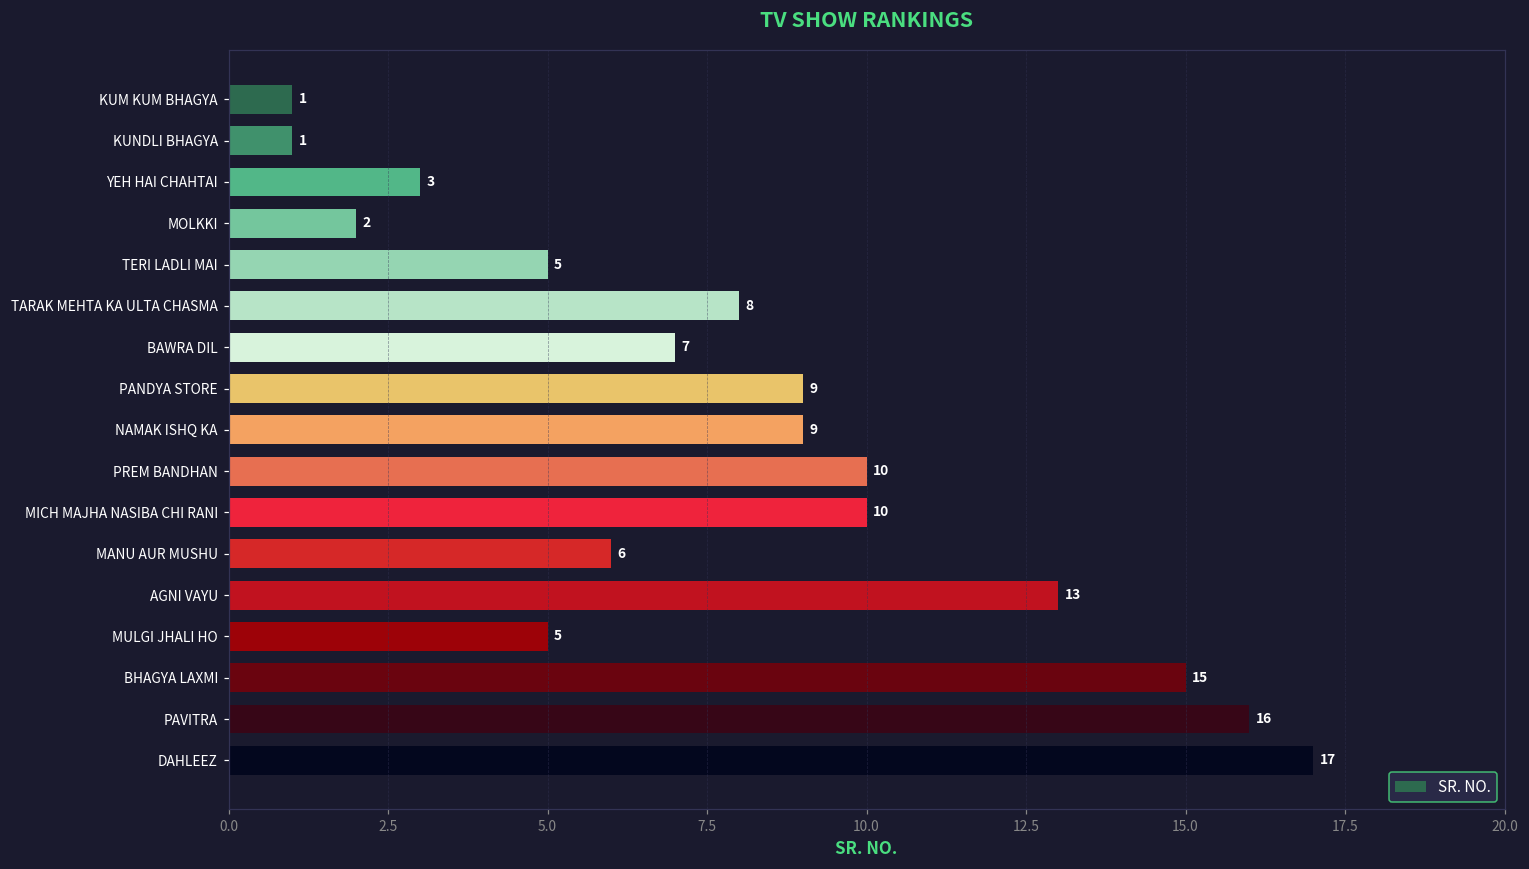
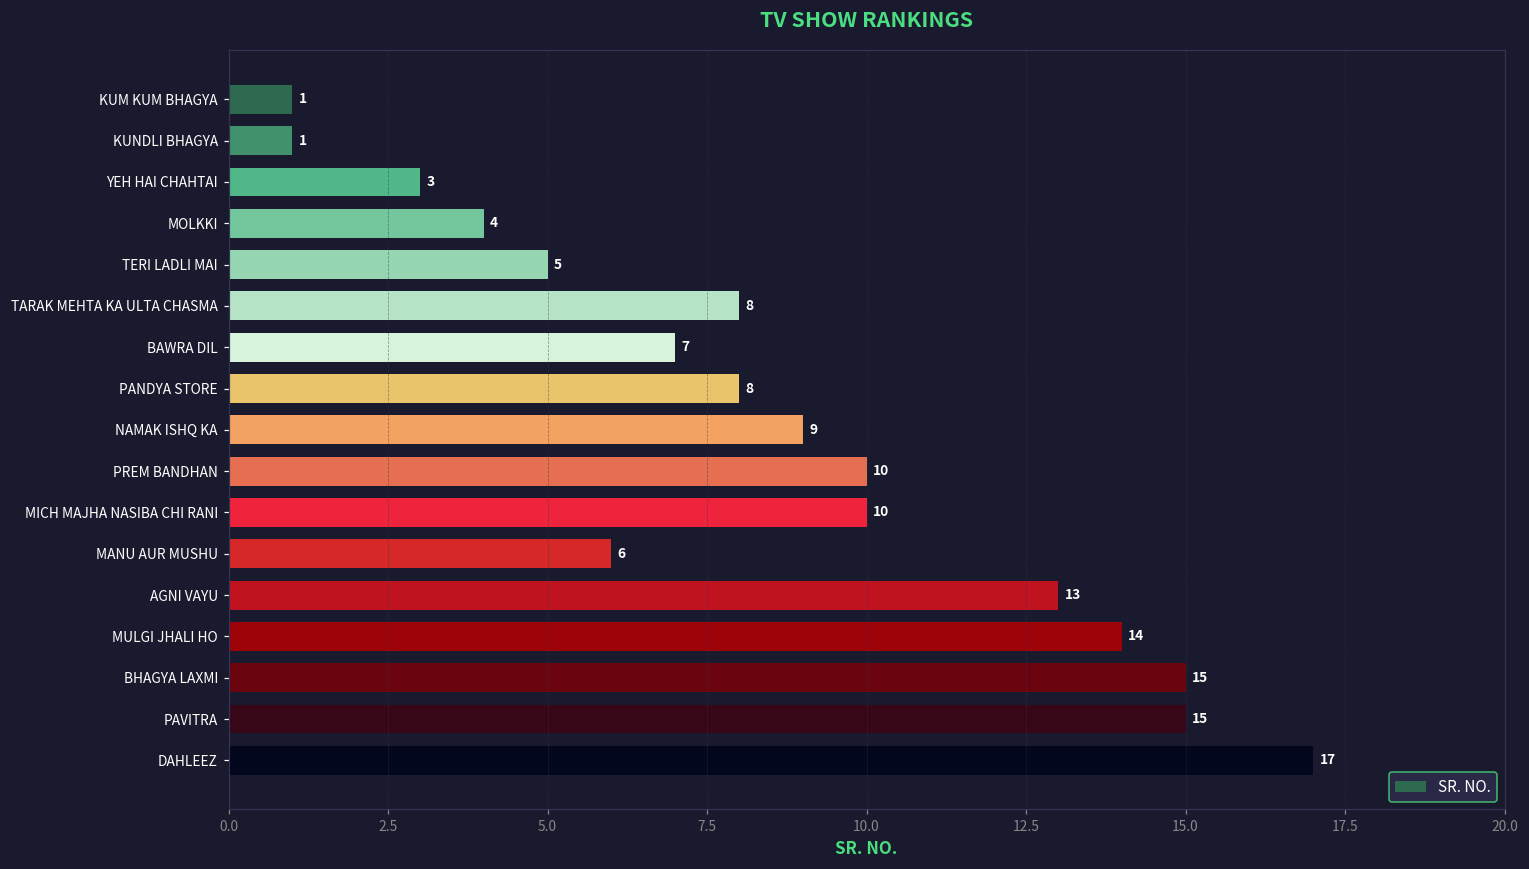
MOLKKI: 2 -> 4
PANDYA STORE: 9 -> 8
MULGI JHALI HO: 5 -> 14
PAVITRA: 16 -> 15
